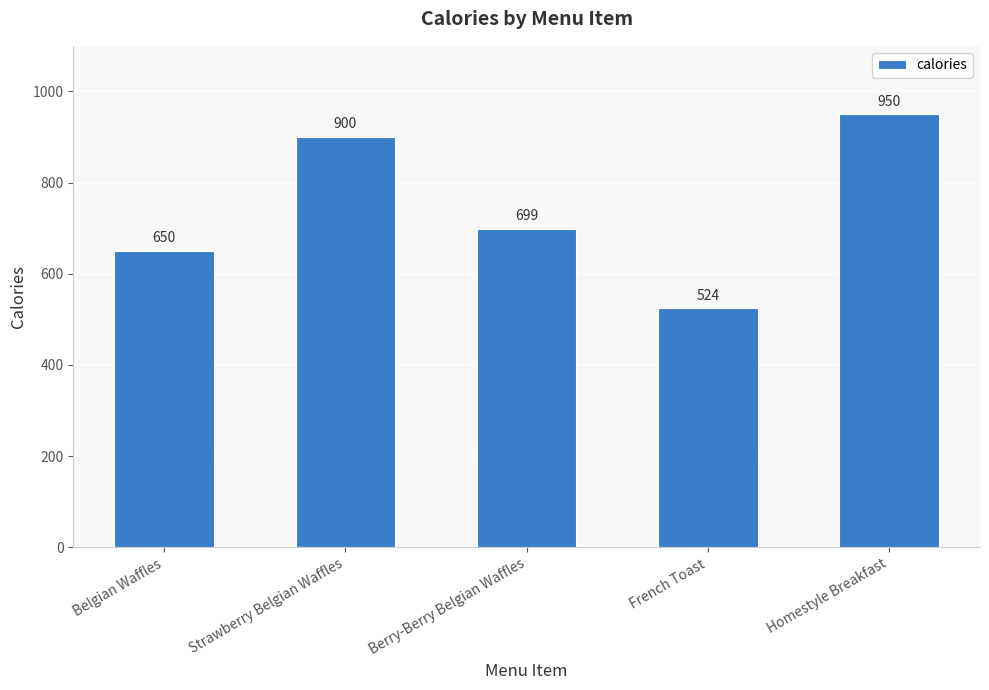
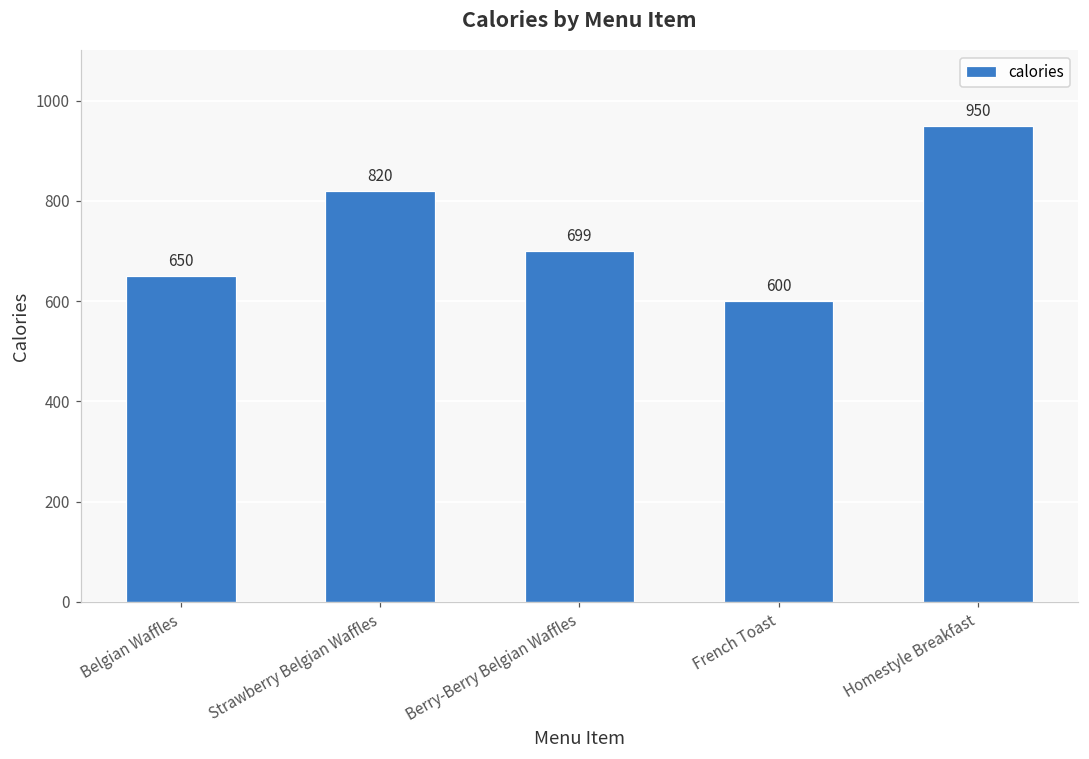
Strawberry Belgian Waffles: 900 -> 820
French Toast: 524 -> 600
